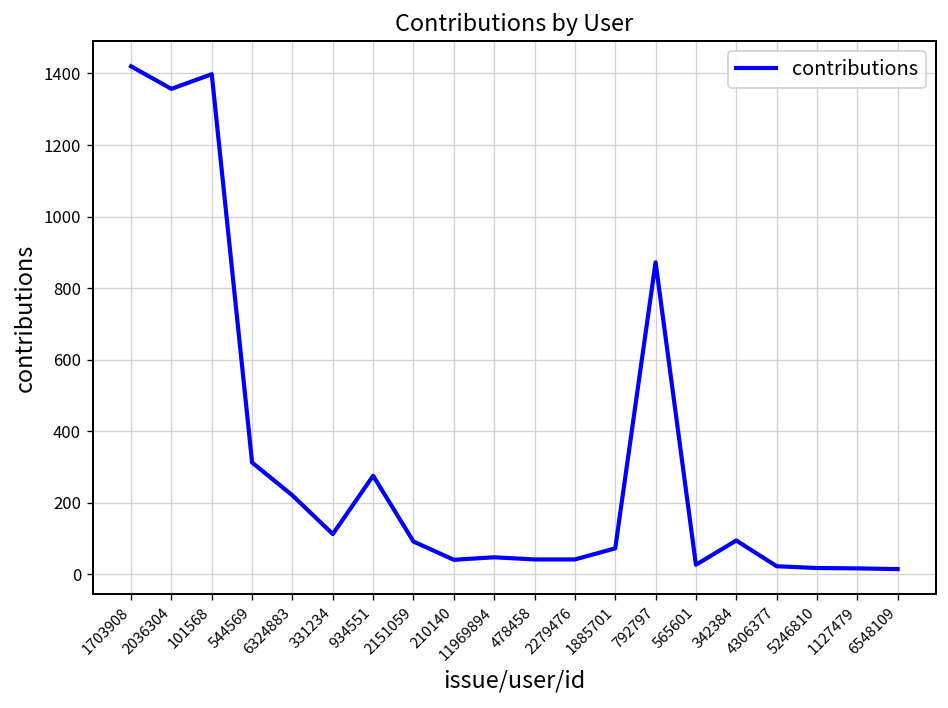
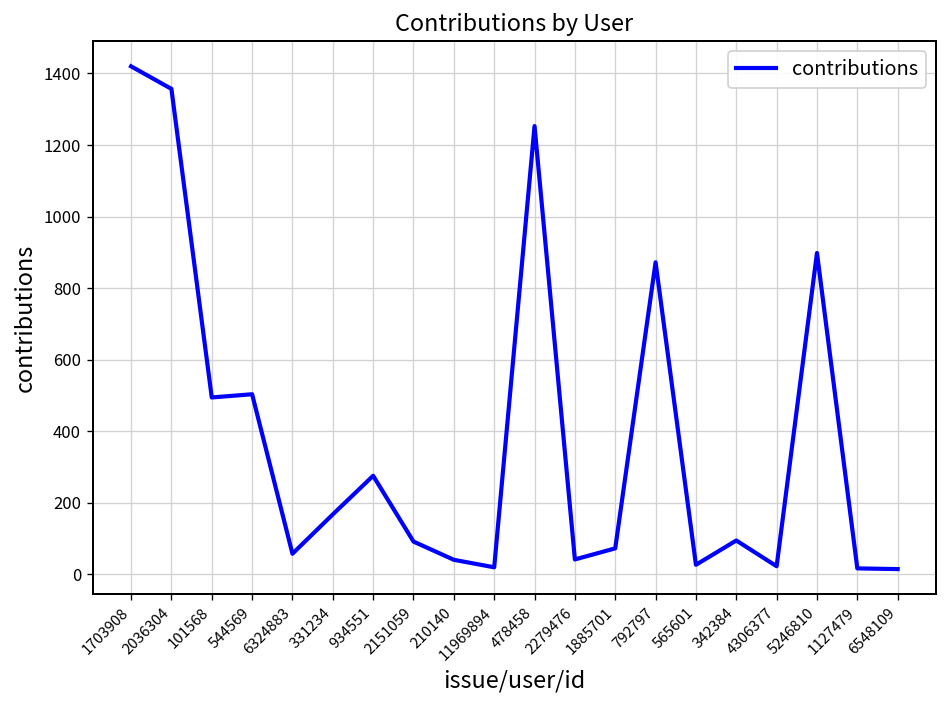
101568: 1400 -> 490
544569: 310 -> 500
6324883: 220 -> 60
331234: 110 -> 170
11969894: 50 -> 20
478458: 40 -> 1250
5246810: 20 -> 900
